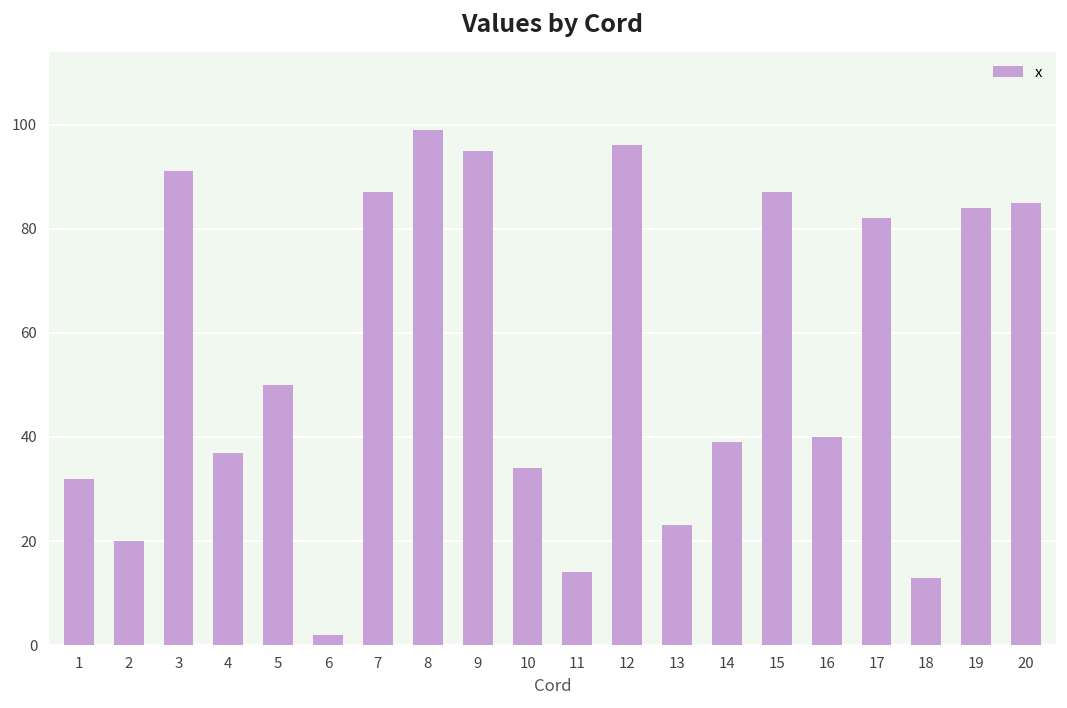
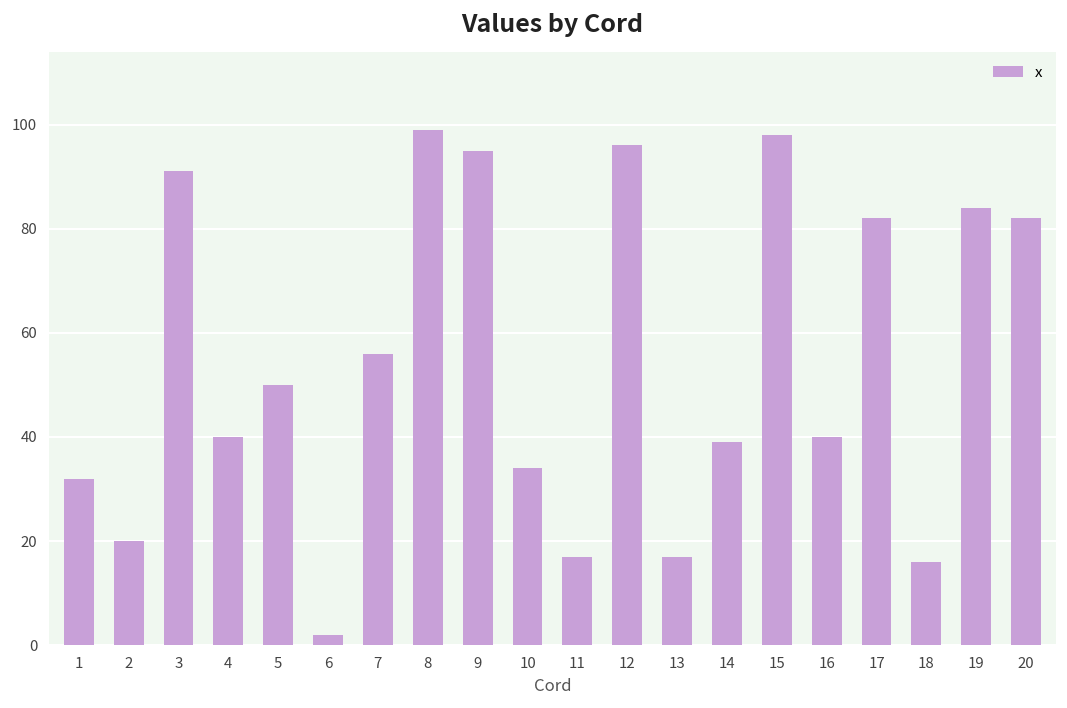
4: 37 -> 40
7: 87 -> 56
11: 14 -> 17
13: 23 -> 17
15: 87 -> 98
18: 13 -> 16
20: 85 -> 82
